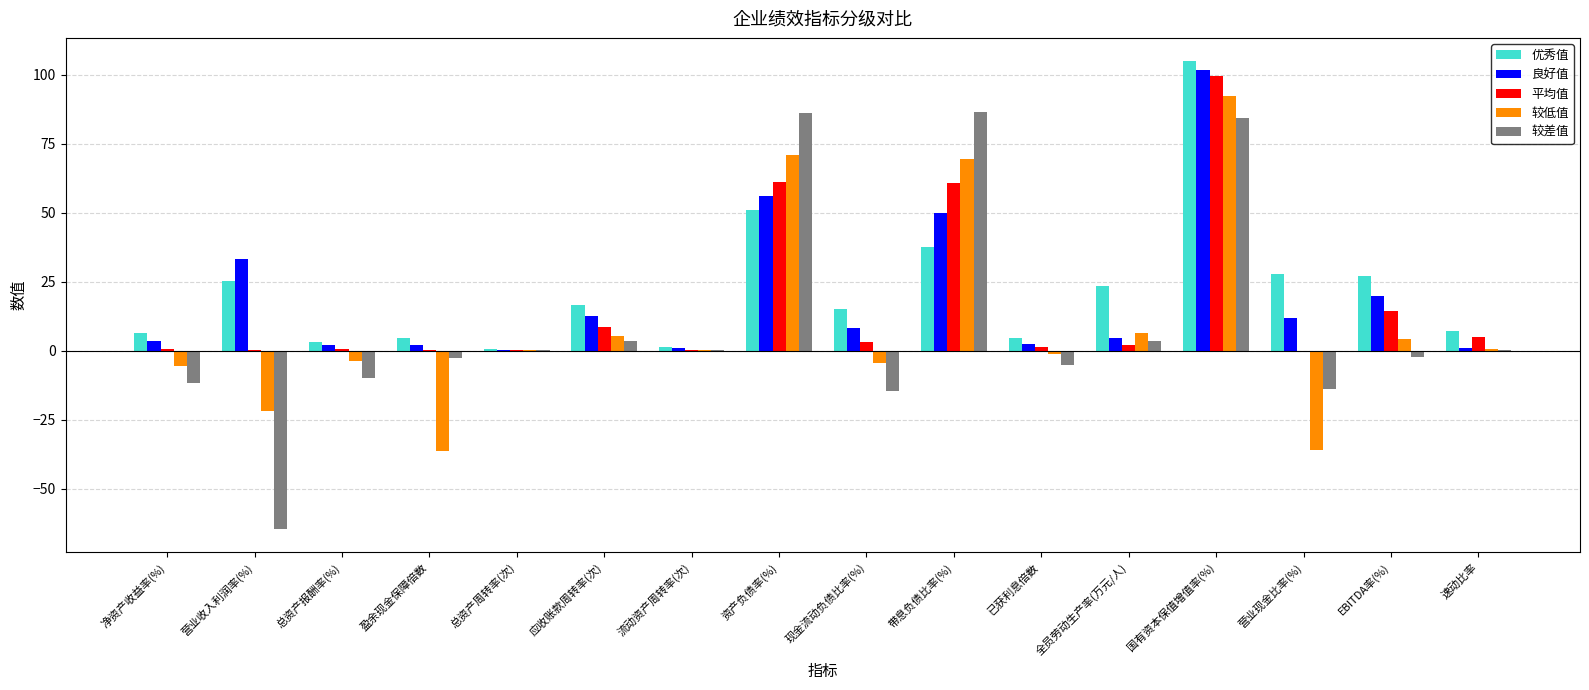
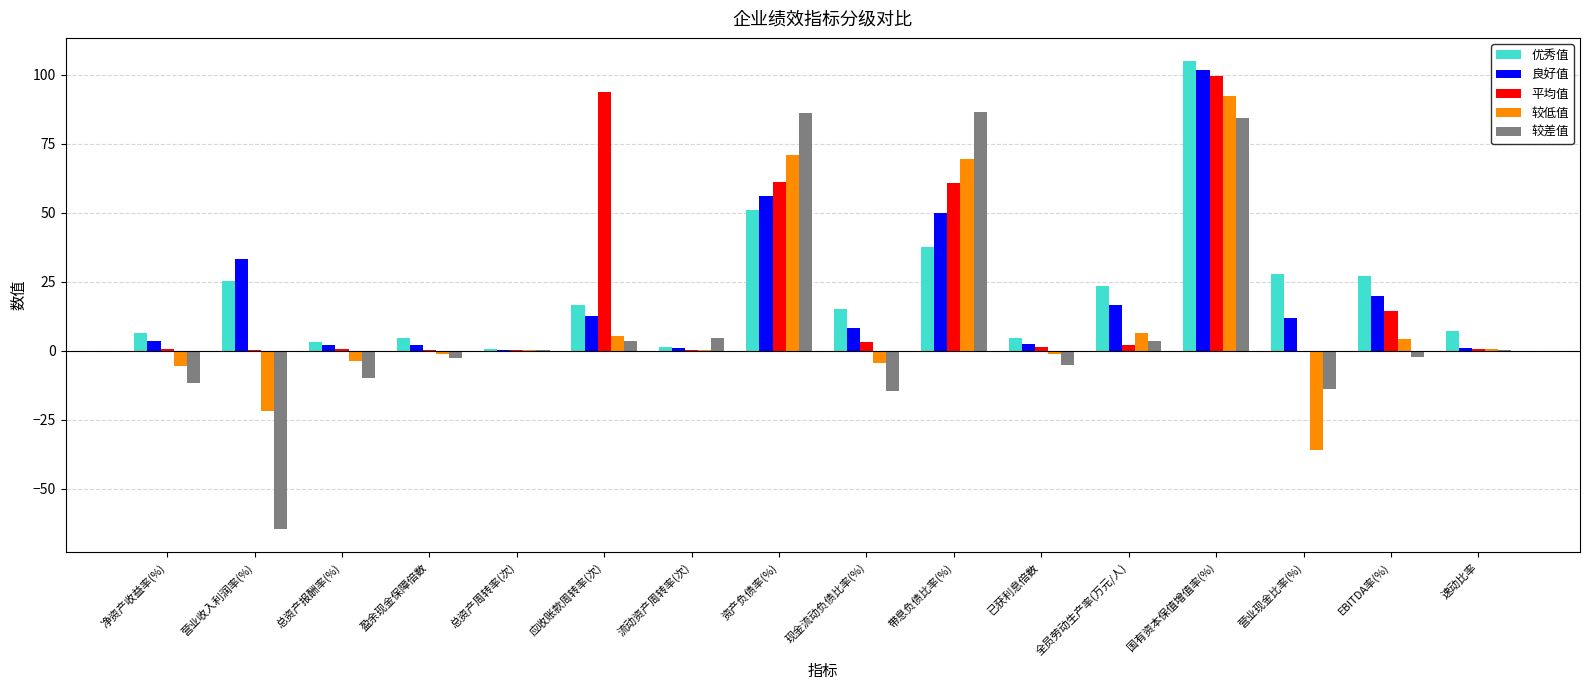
较低值, 盈余现金保障倍数: -36 -> -1
平均值, 应收账款周转率(次): 9 -> 94
较差值, 流动资产周转率(次): 0 -> 5
良好值, 全员劳动生产率(万元/人): 5 -> 17
平均值, 速动比率: 5 -> 1
